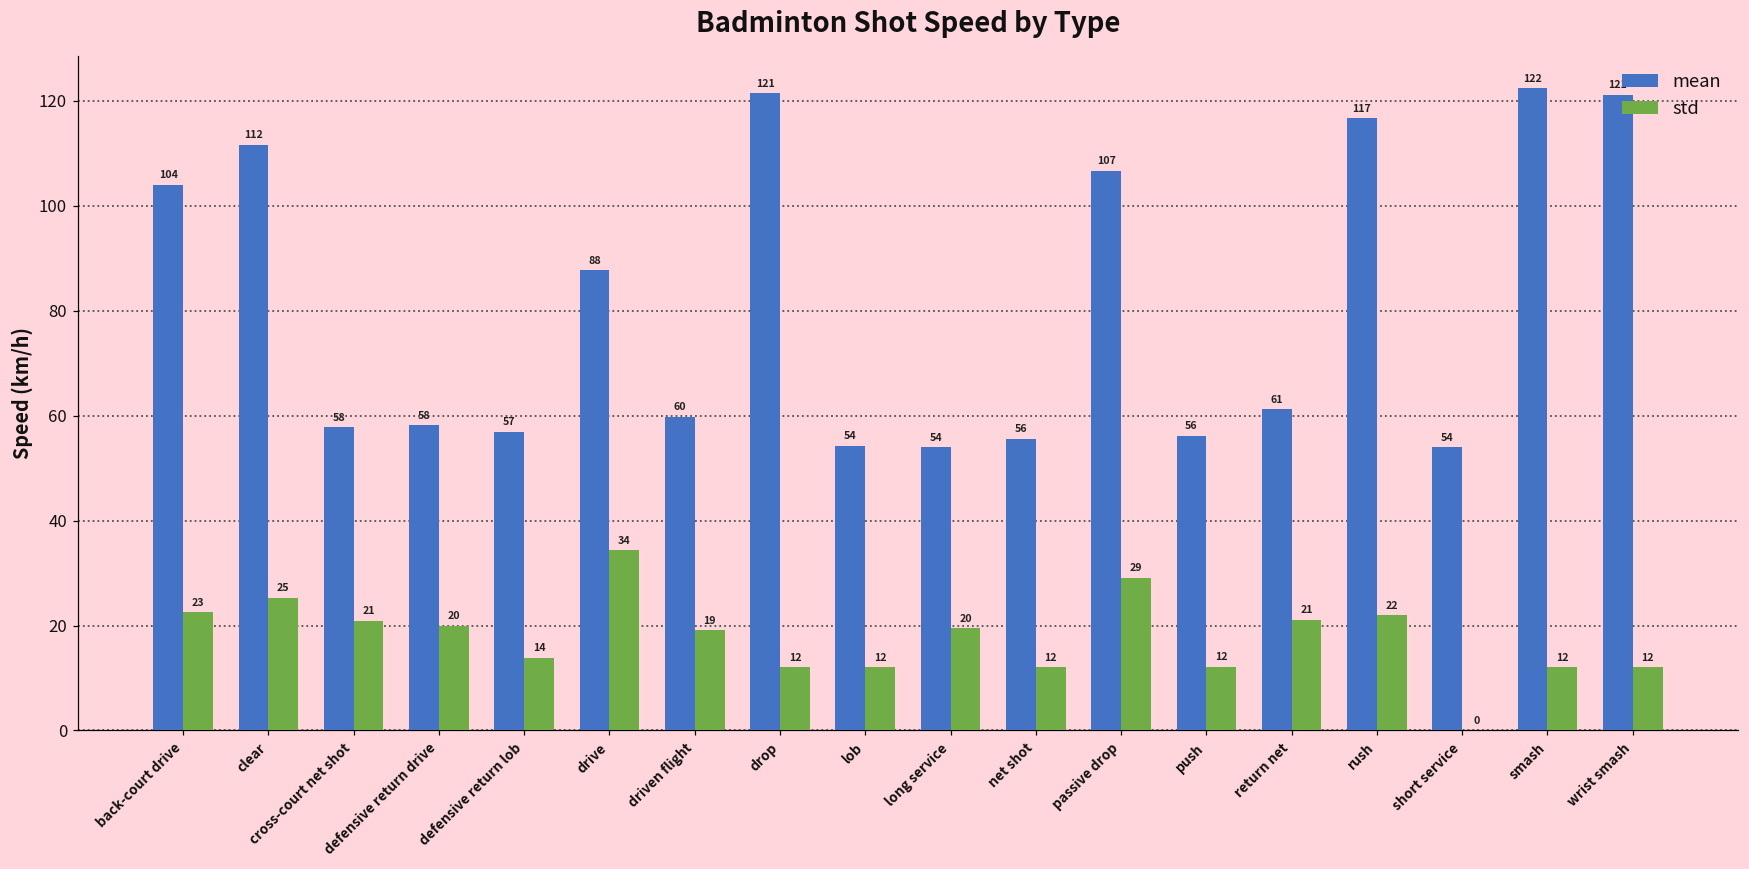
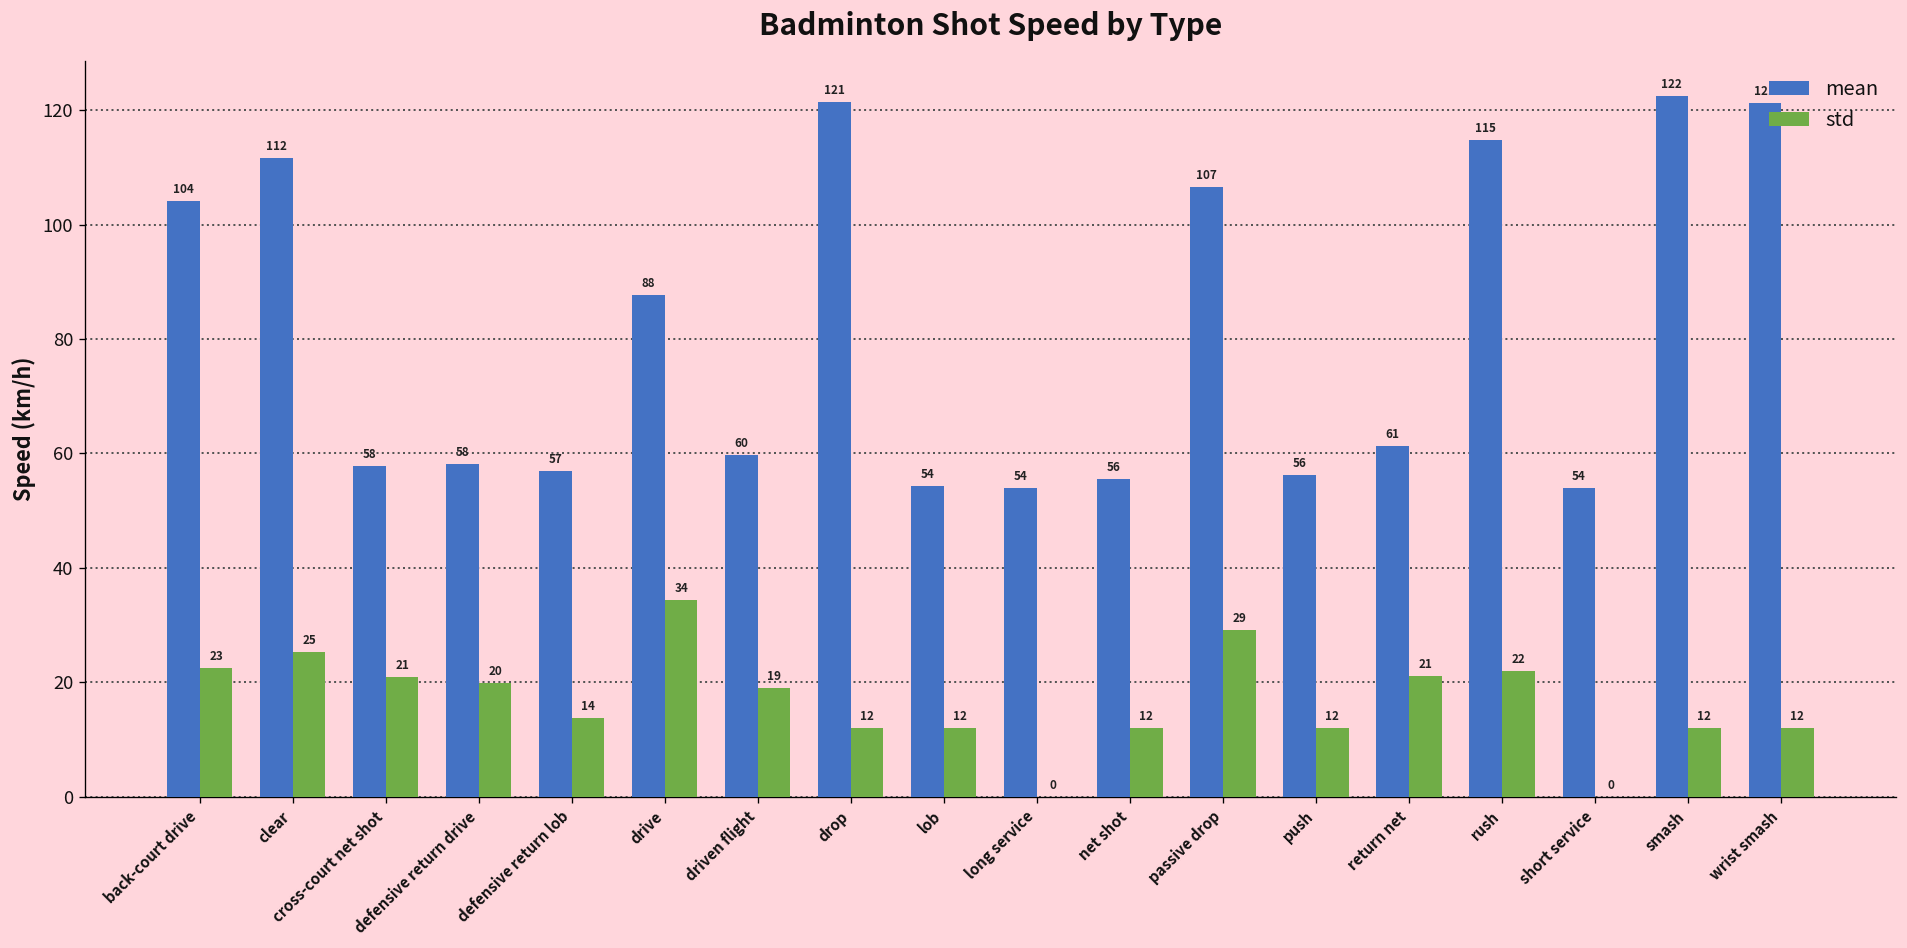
std, long service: 20 -> 0
mean, rush: 117 -> 115
